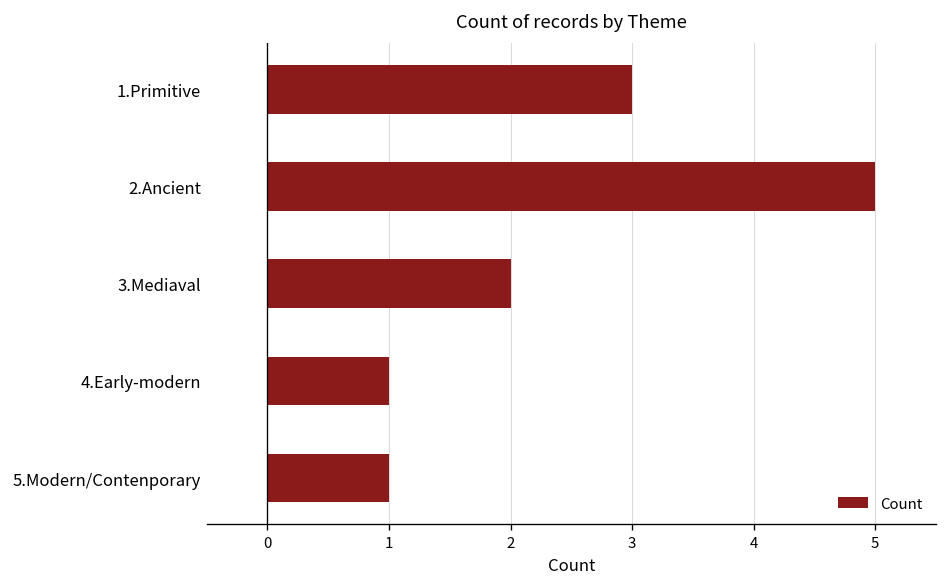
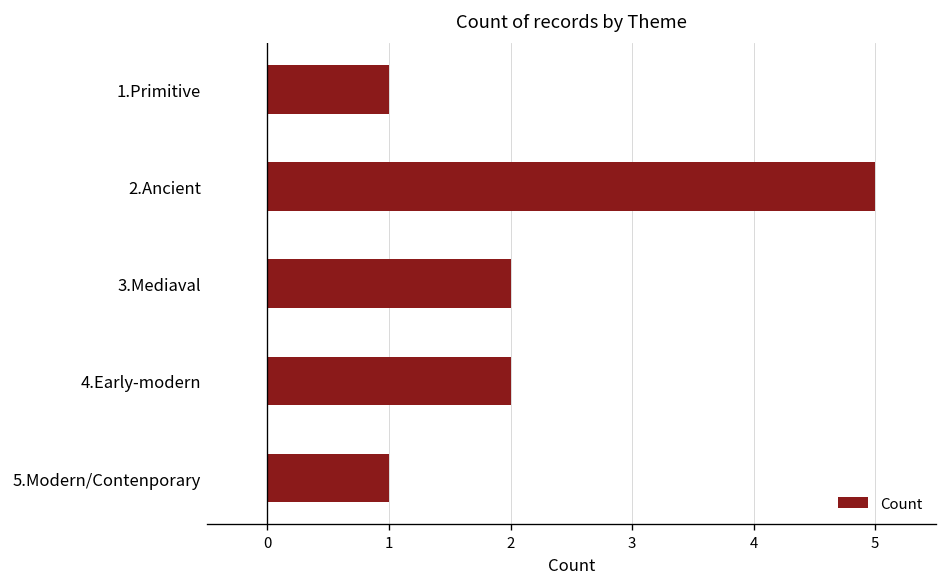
1.Primitive: 3 -> 1
4.Early-modern: 1 -> 2
